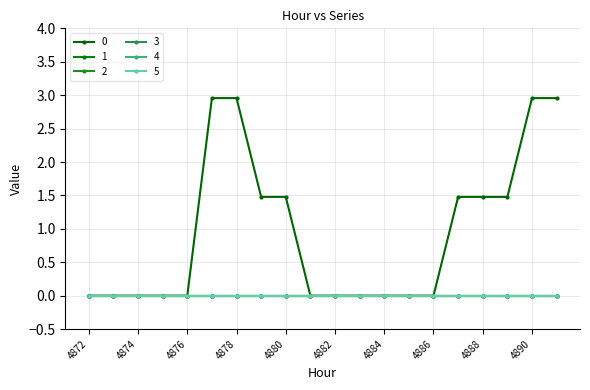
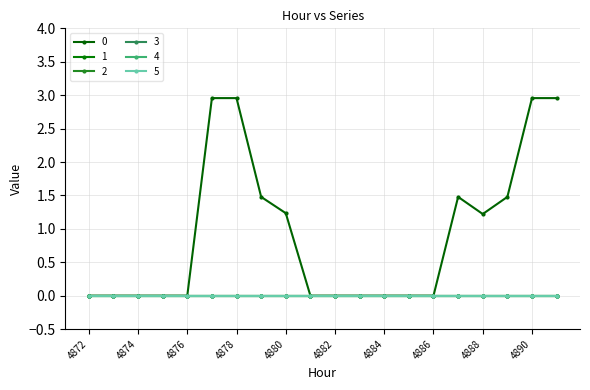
0, 4880: 1.5 -> 1.2
0, 4888: 1.5 -> 1.2
